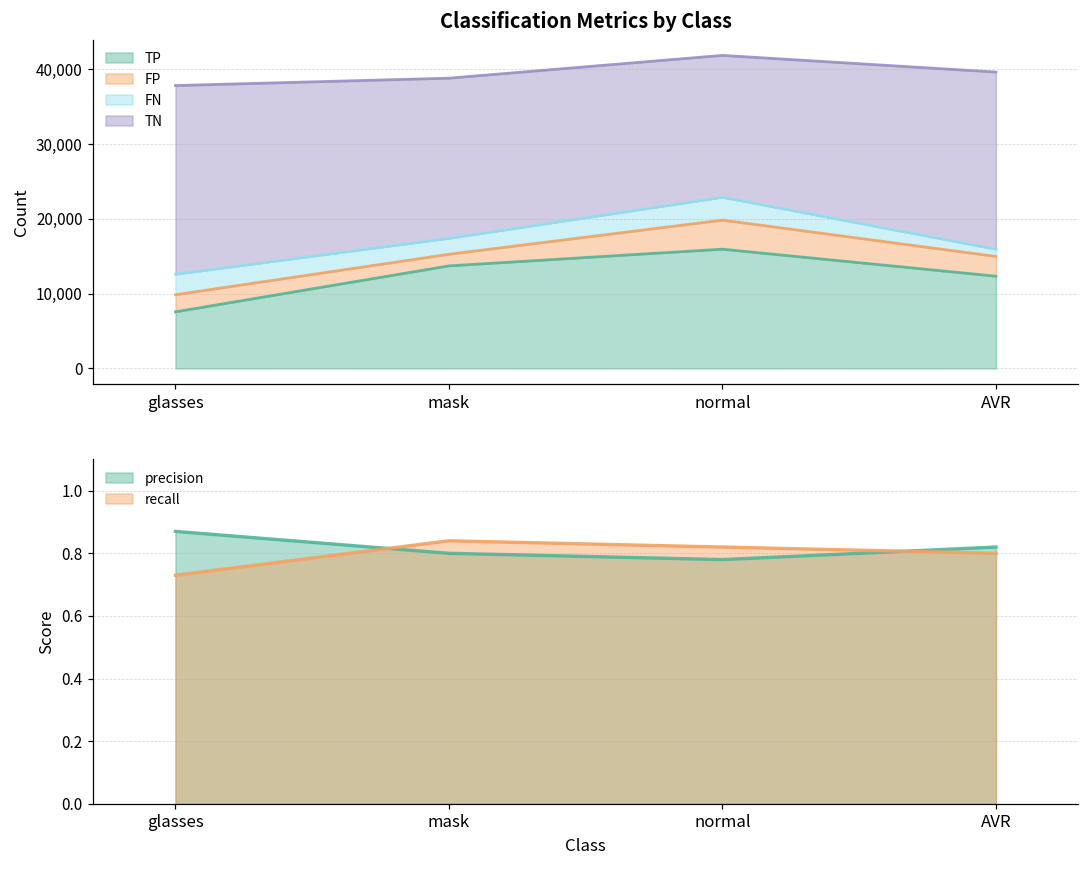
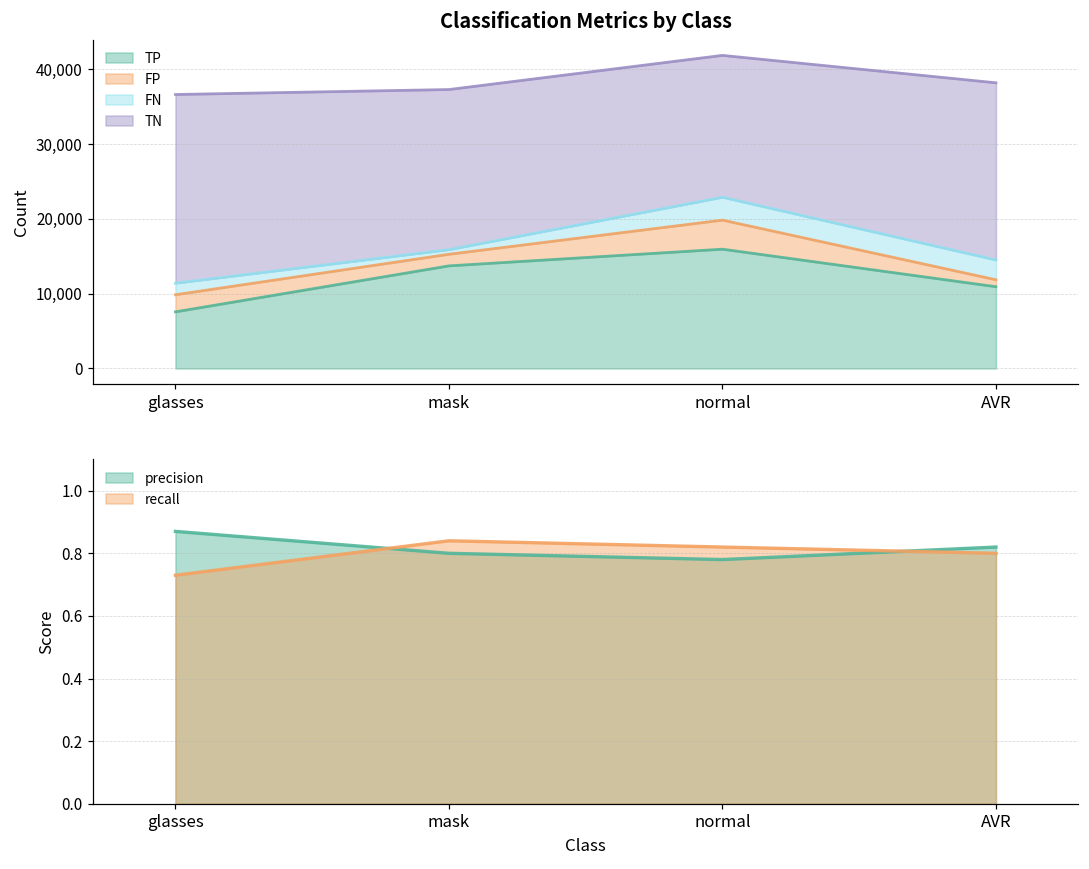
Classification Metrics by Class, FN, glasses: 3,000 -> 2,000
Classification Metrics by Class, FN, mask: 2,000 -> 1,000
Classification Metrics by Class, TP, AVR: 12,000 -> 11,000
Classification Metrics by Class, FP, AVR: 3,000 -> 1,000
Classification Metrics by Class, FN, AVR: 1,000 -> 3,000
